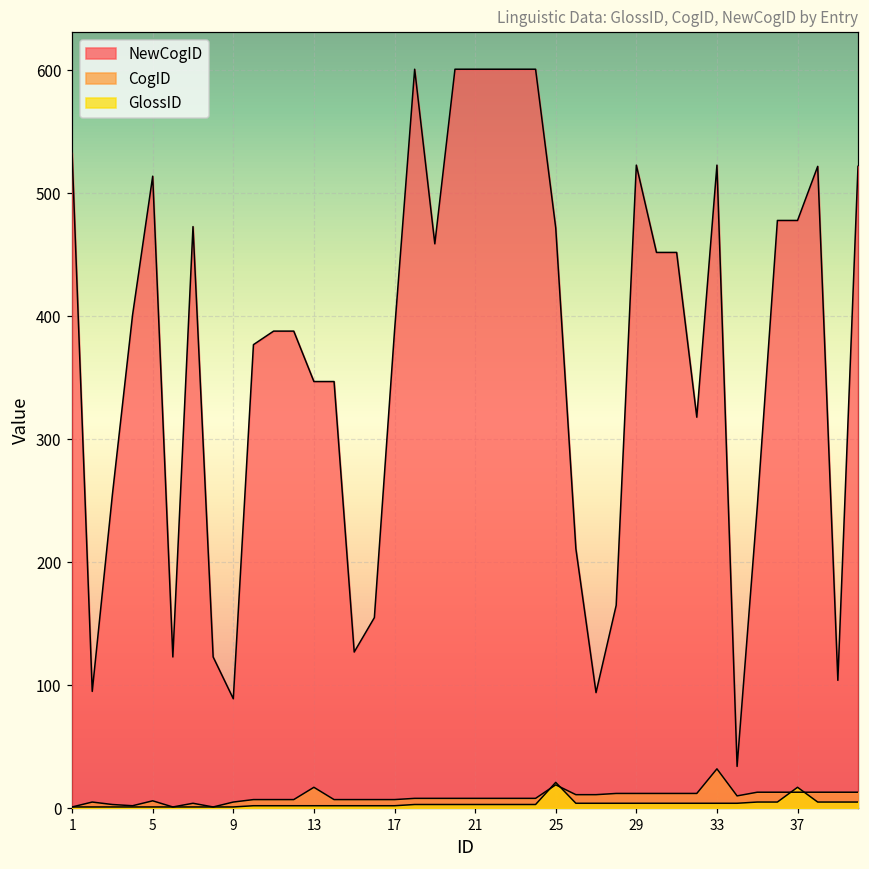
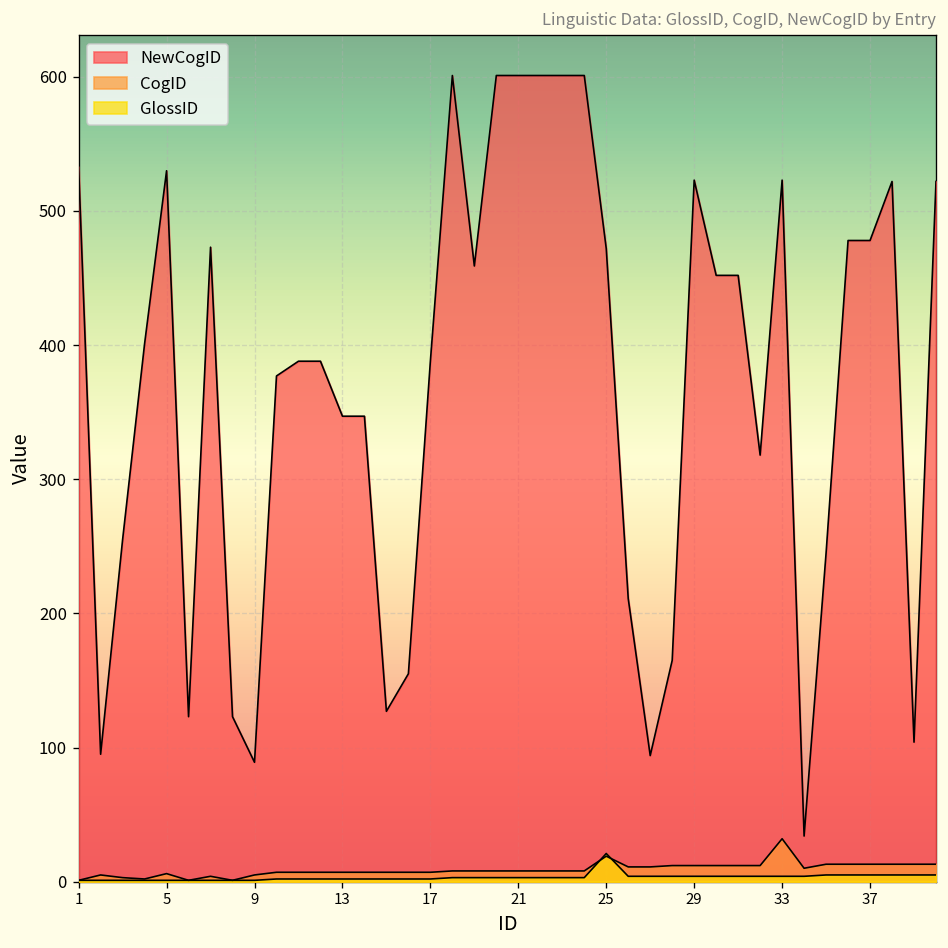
NewCogID, 5: 514 -> 530
CogID, 13: 17 -> 7
GlossID, 37: 17 -> 5
